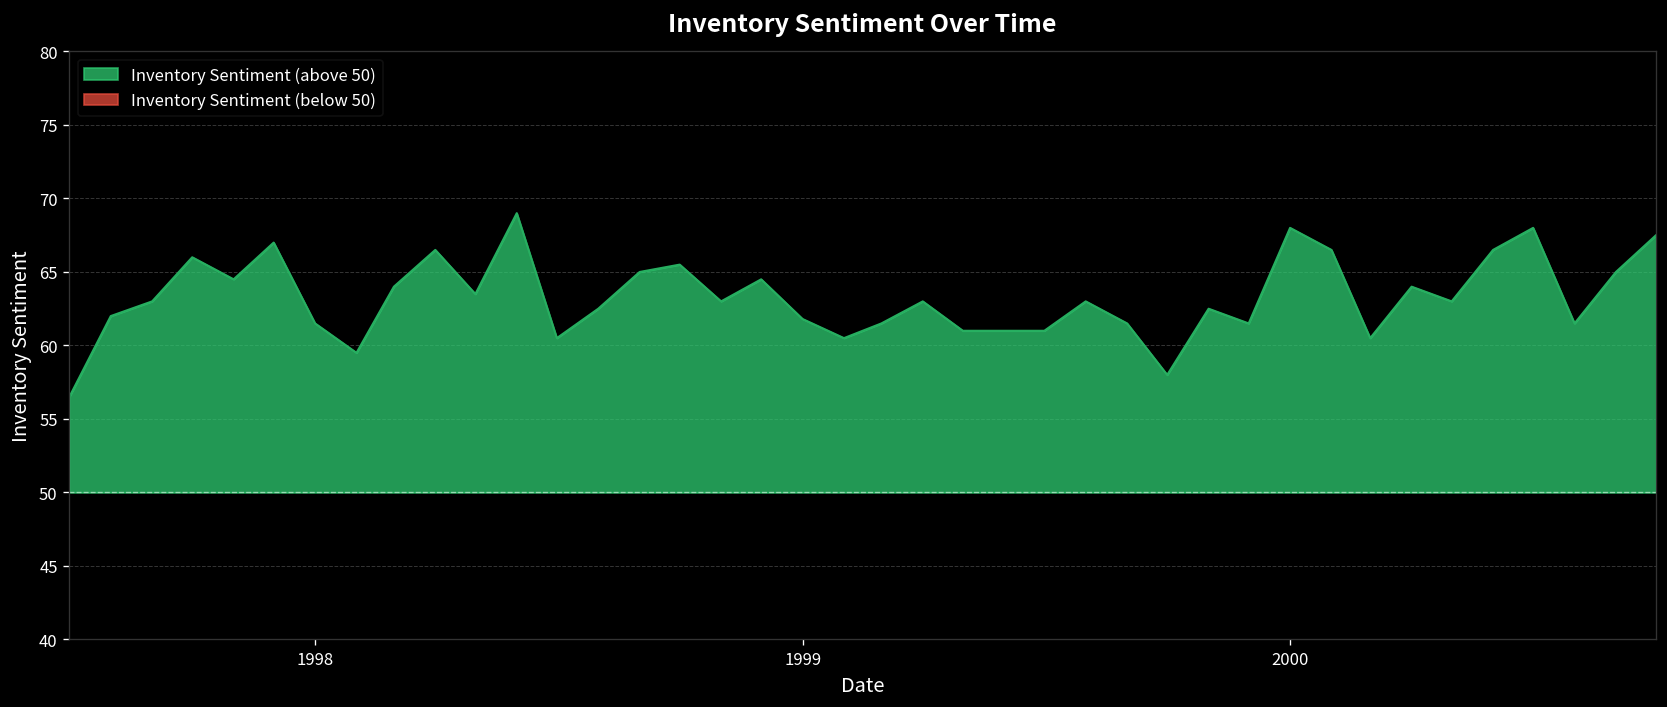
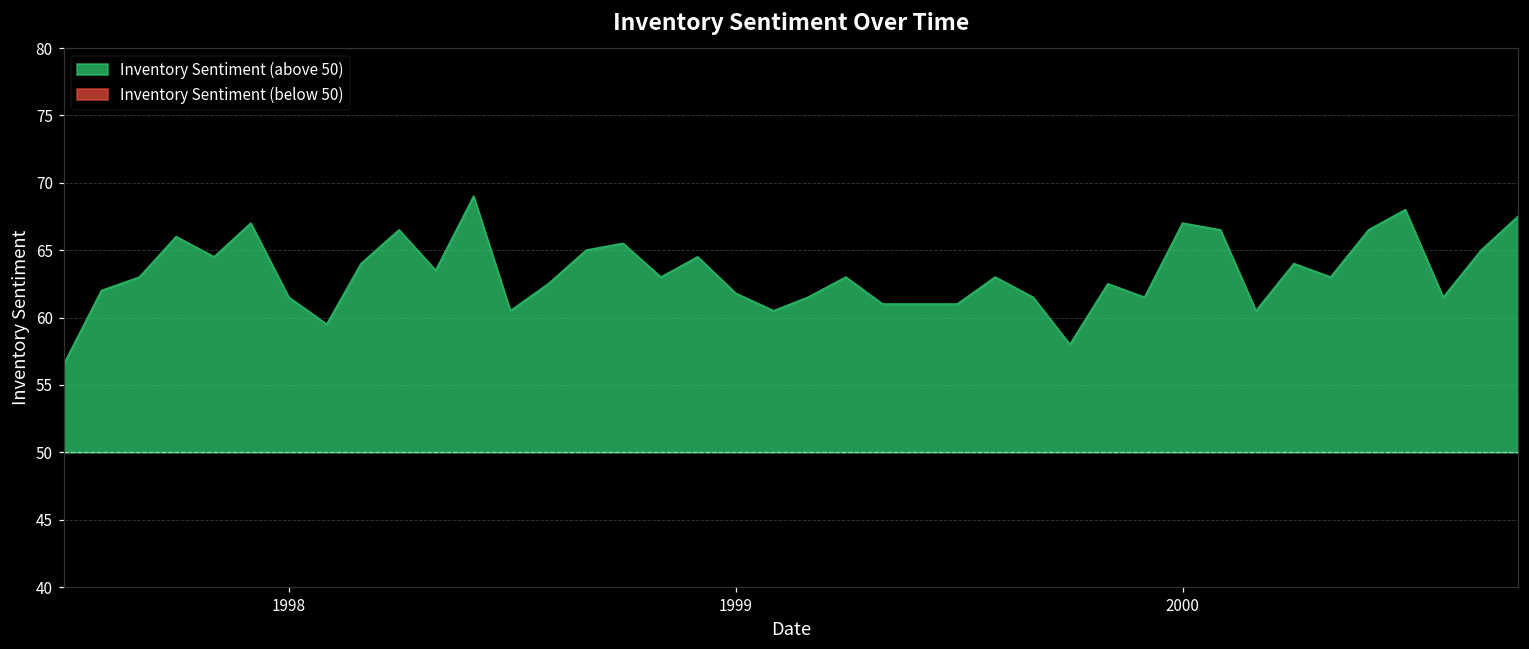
2000: 68 -> 67
